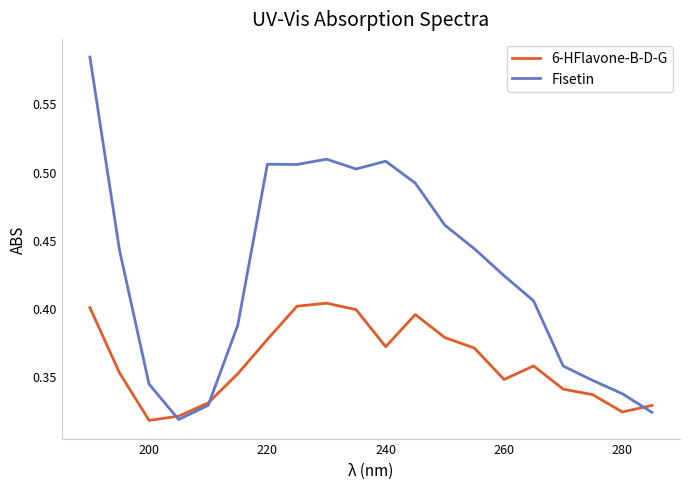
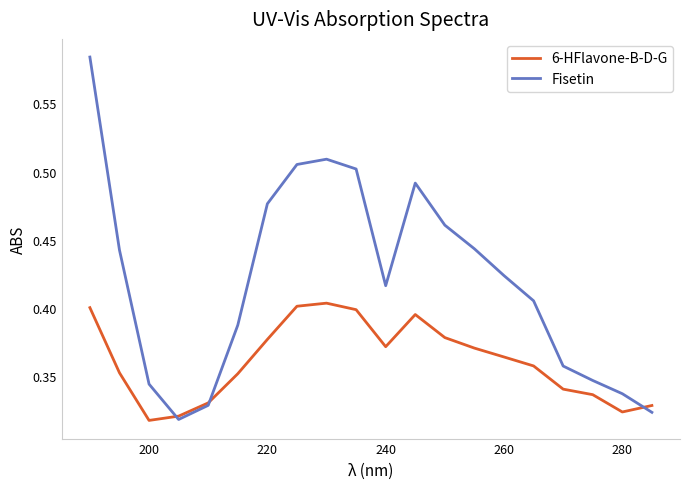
Fisetin, 220: 0.505 -> 0.476
Fisetin, 240: 0.508 -> 0.416
6-HFlavone-B-D-G, 260: 0.348 -> 0.364
